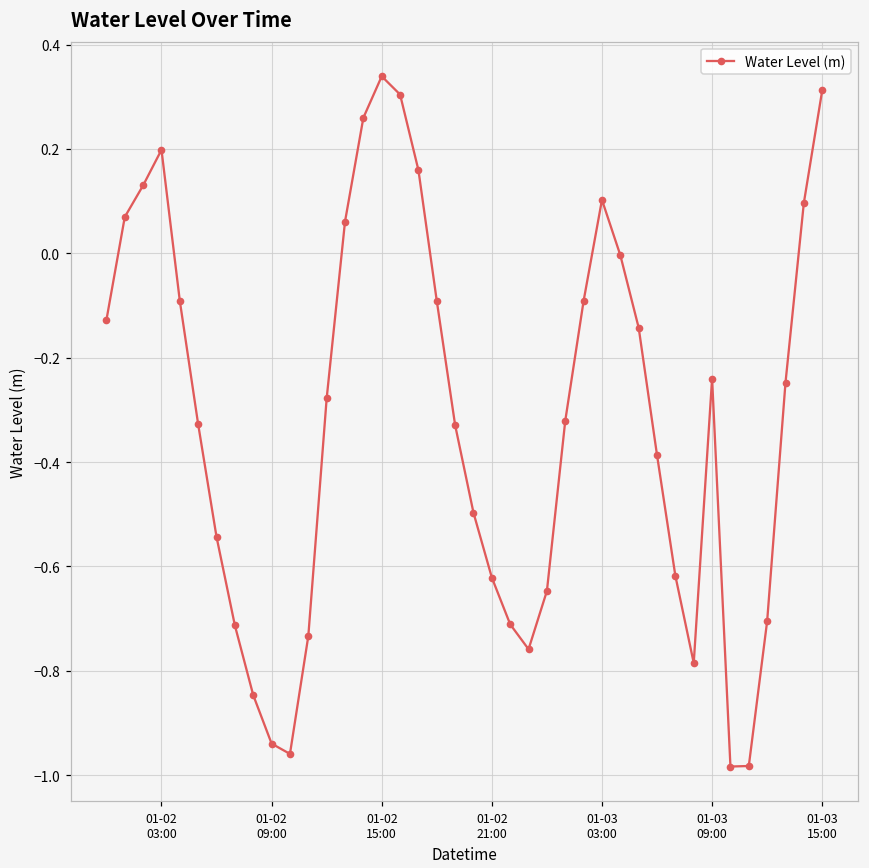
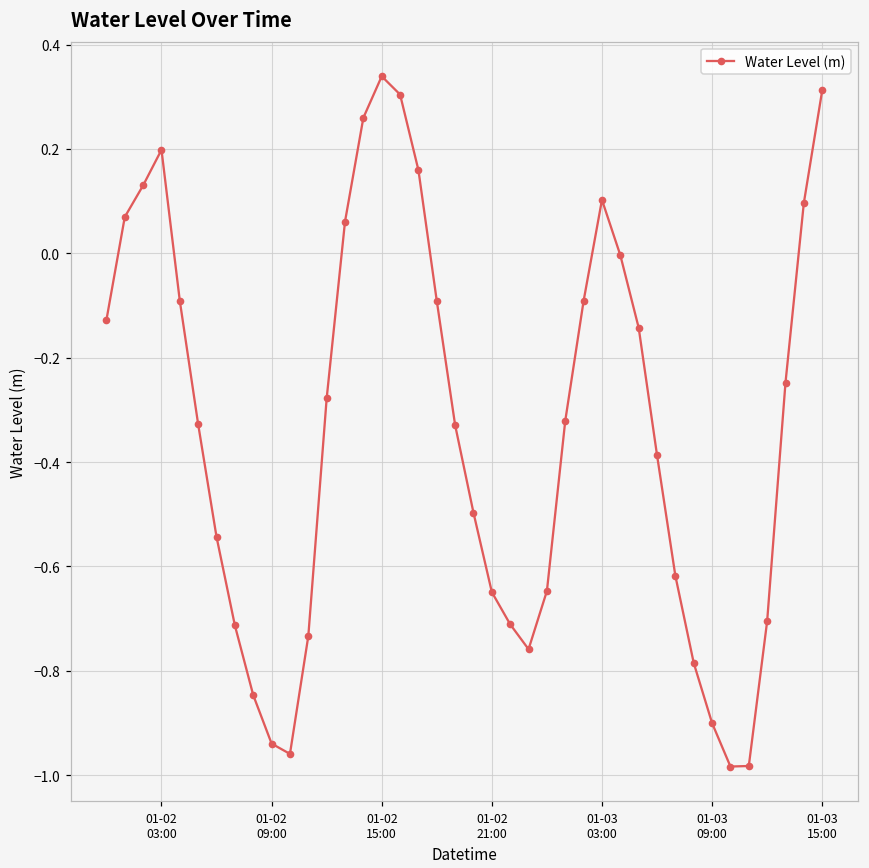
01-02 21:00: -0.62 -> -0.65
01-03 09:00: -0.24 -> -0.90
